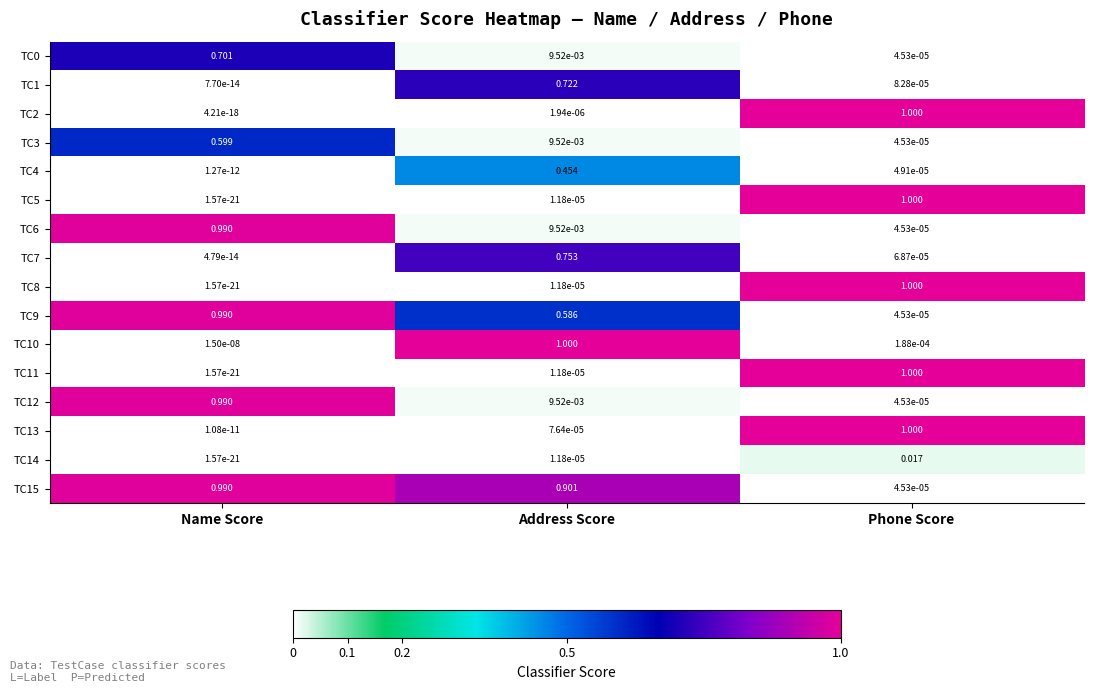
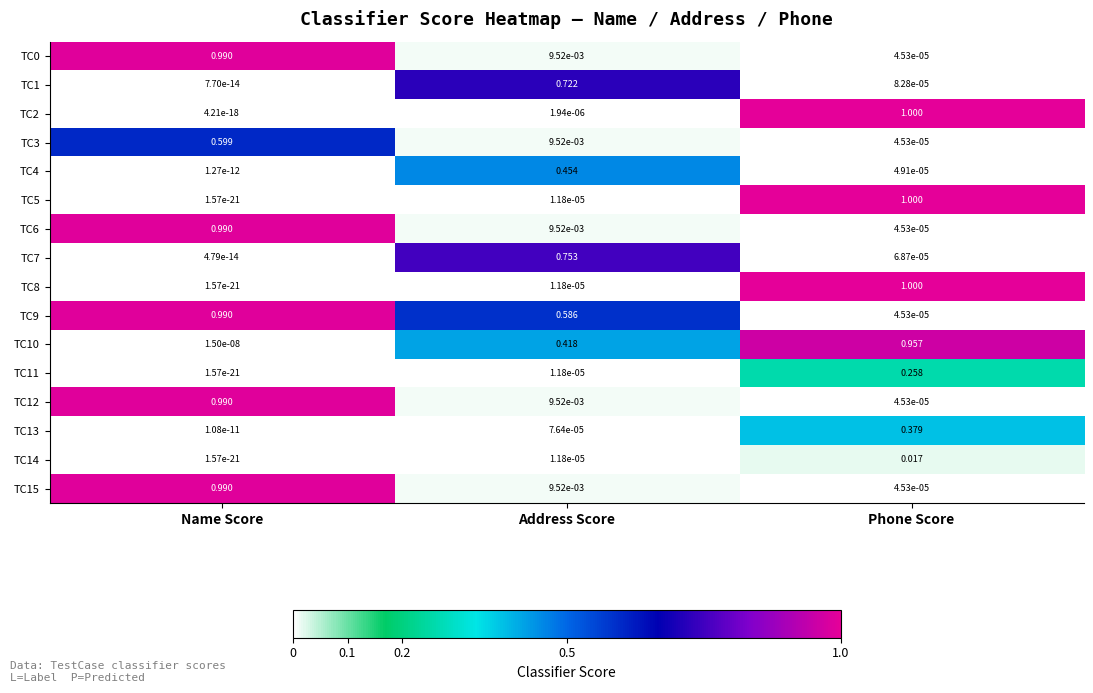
TC0, Name Score: 0.701 -> 0.990
TC10, Address Score: 1.000 -> 0.418
TC10, Phone Score: 1.88e-04 -> 0.957
TC11, Phone Score: 1.000 -> 0.258
TC13, Phone Score: 1.000 -> 0.379
TC15, Address Score: 0.901 -> 9.52e-03
